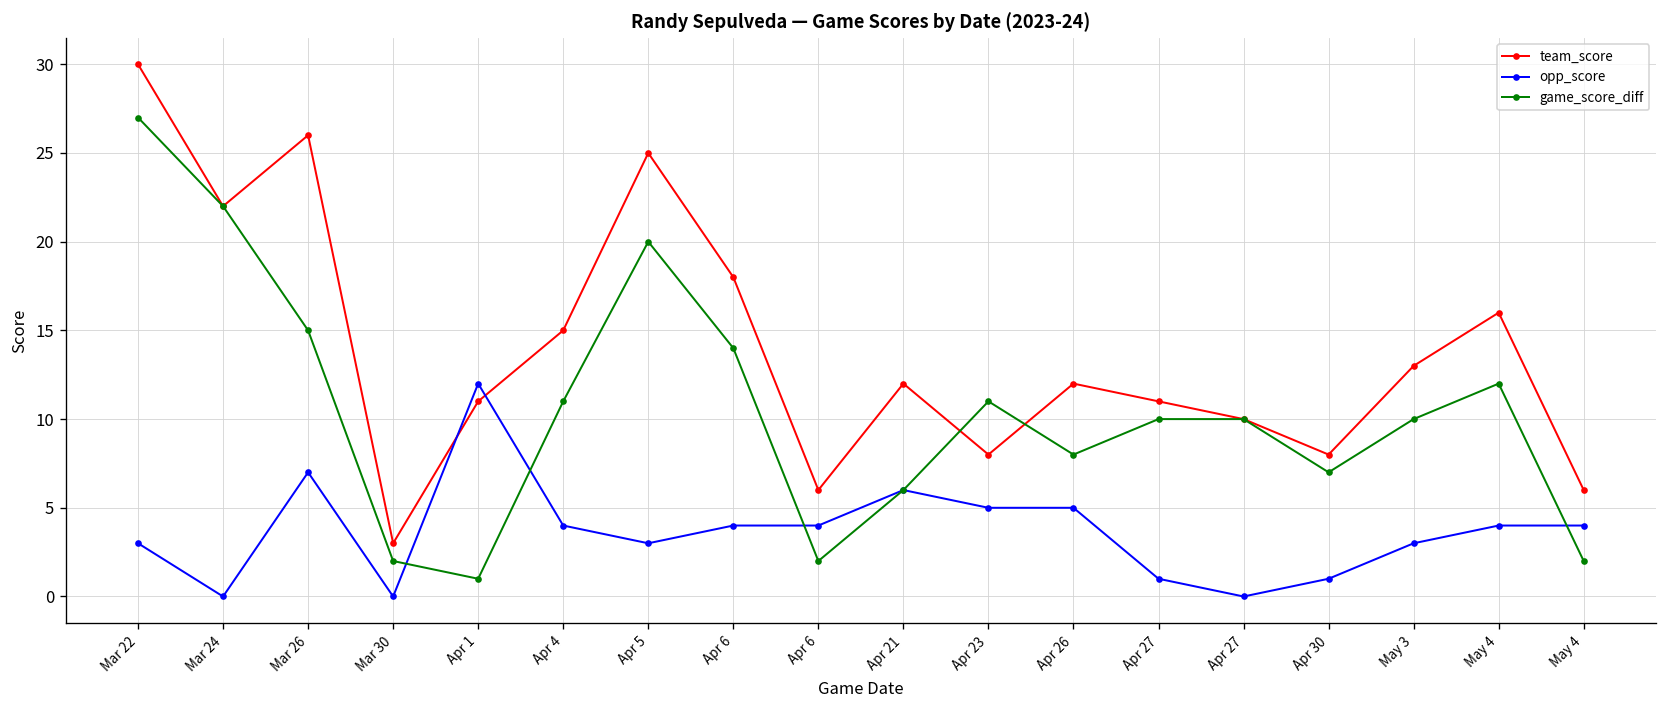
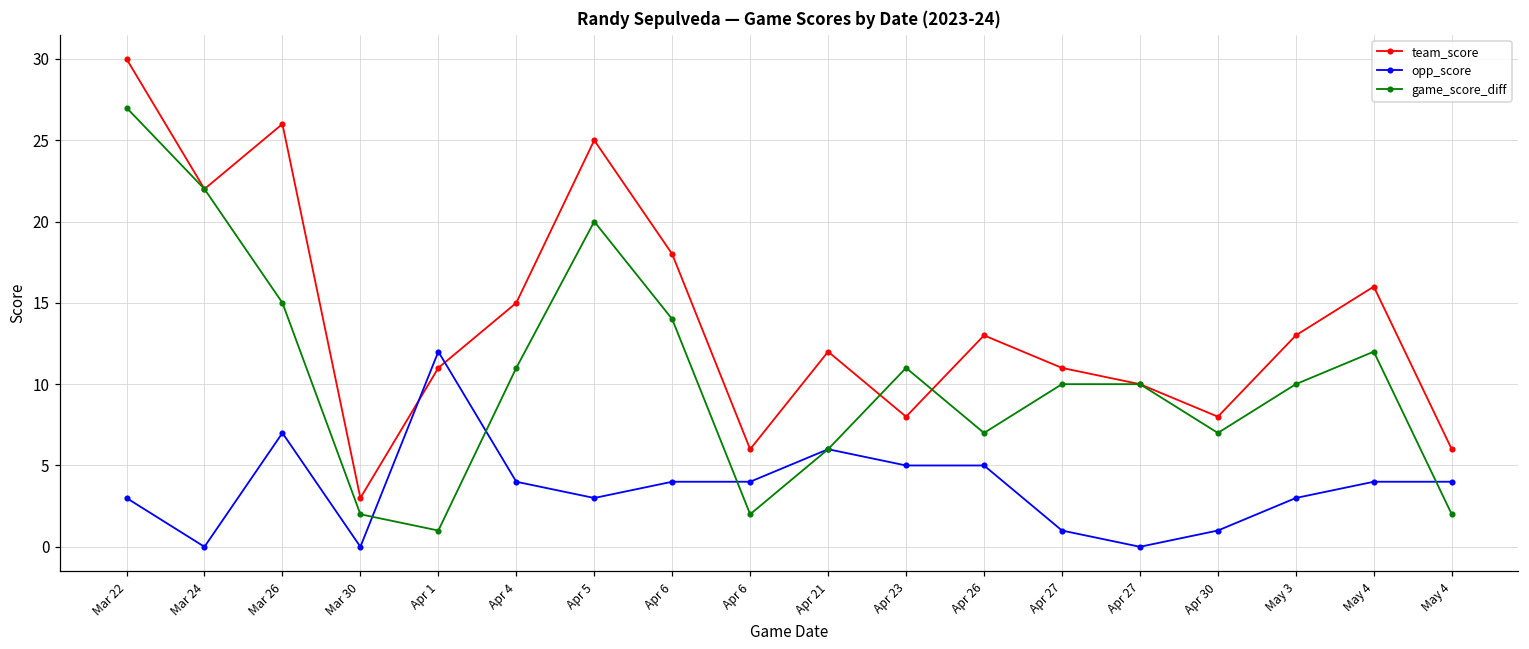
team_score, Apr 26: 12 -> 13
game_score_diff, Apr 26: 8 -> 7
